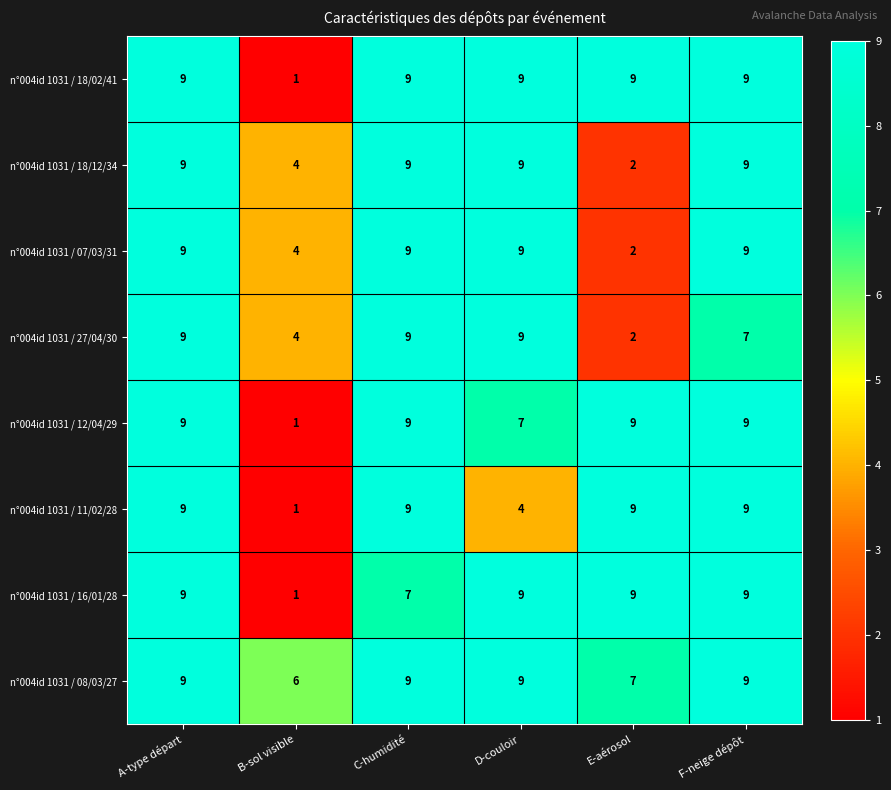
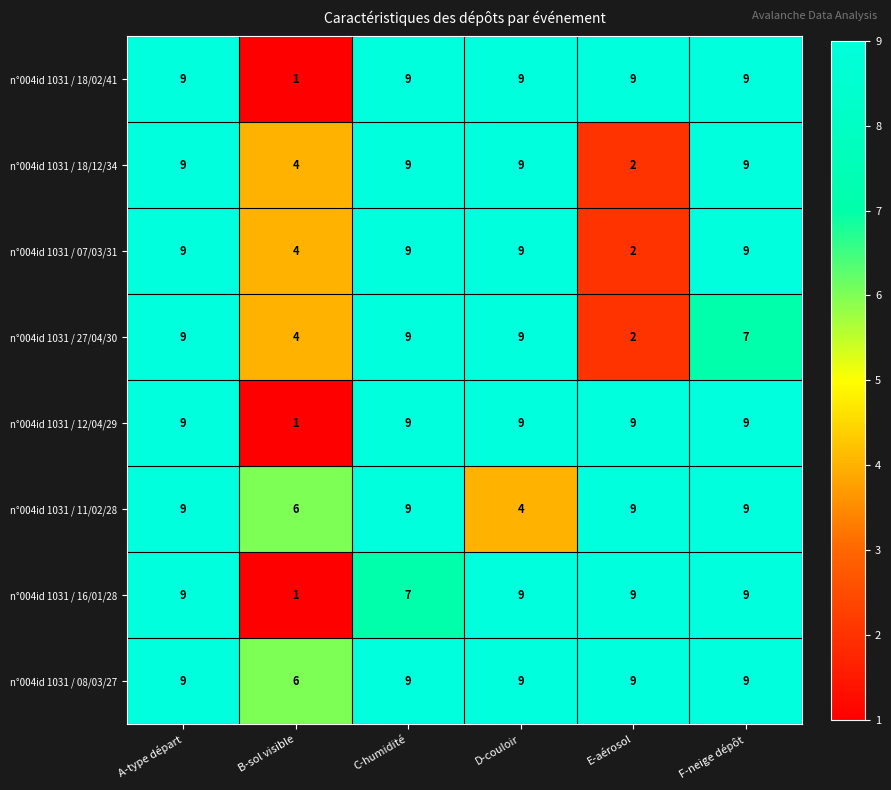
n°004id 1031 / 12/04/29, D-couloir: 7 -> 9
n°004id 1031 / 11/02/28, B-sol visible: 1 -> 6
n°004id 1031 / 08/03/27, E-aérosol: 7 -> 9
